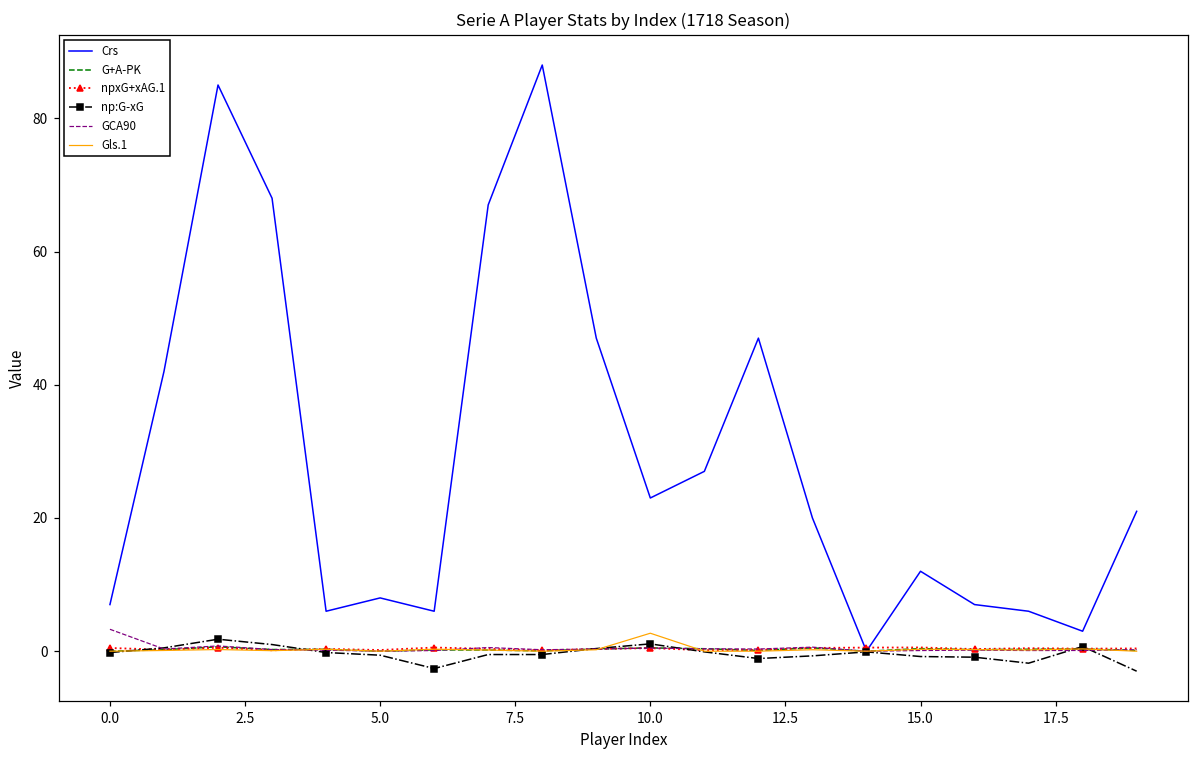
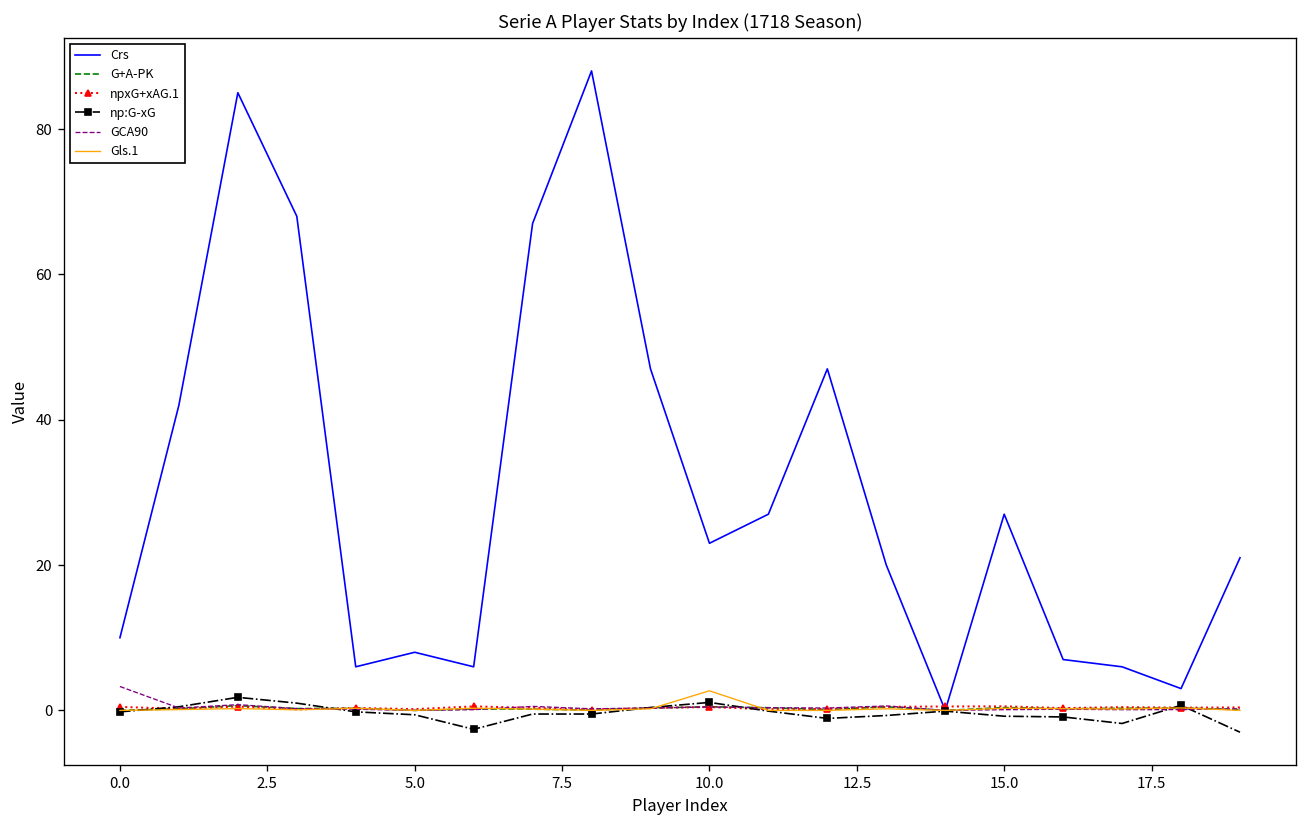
Crs, 0.0: 7 -> 10
Crs, 15.0: 12 -> 27
